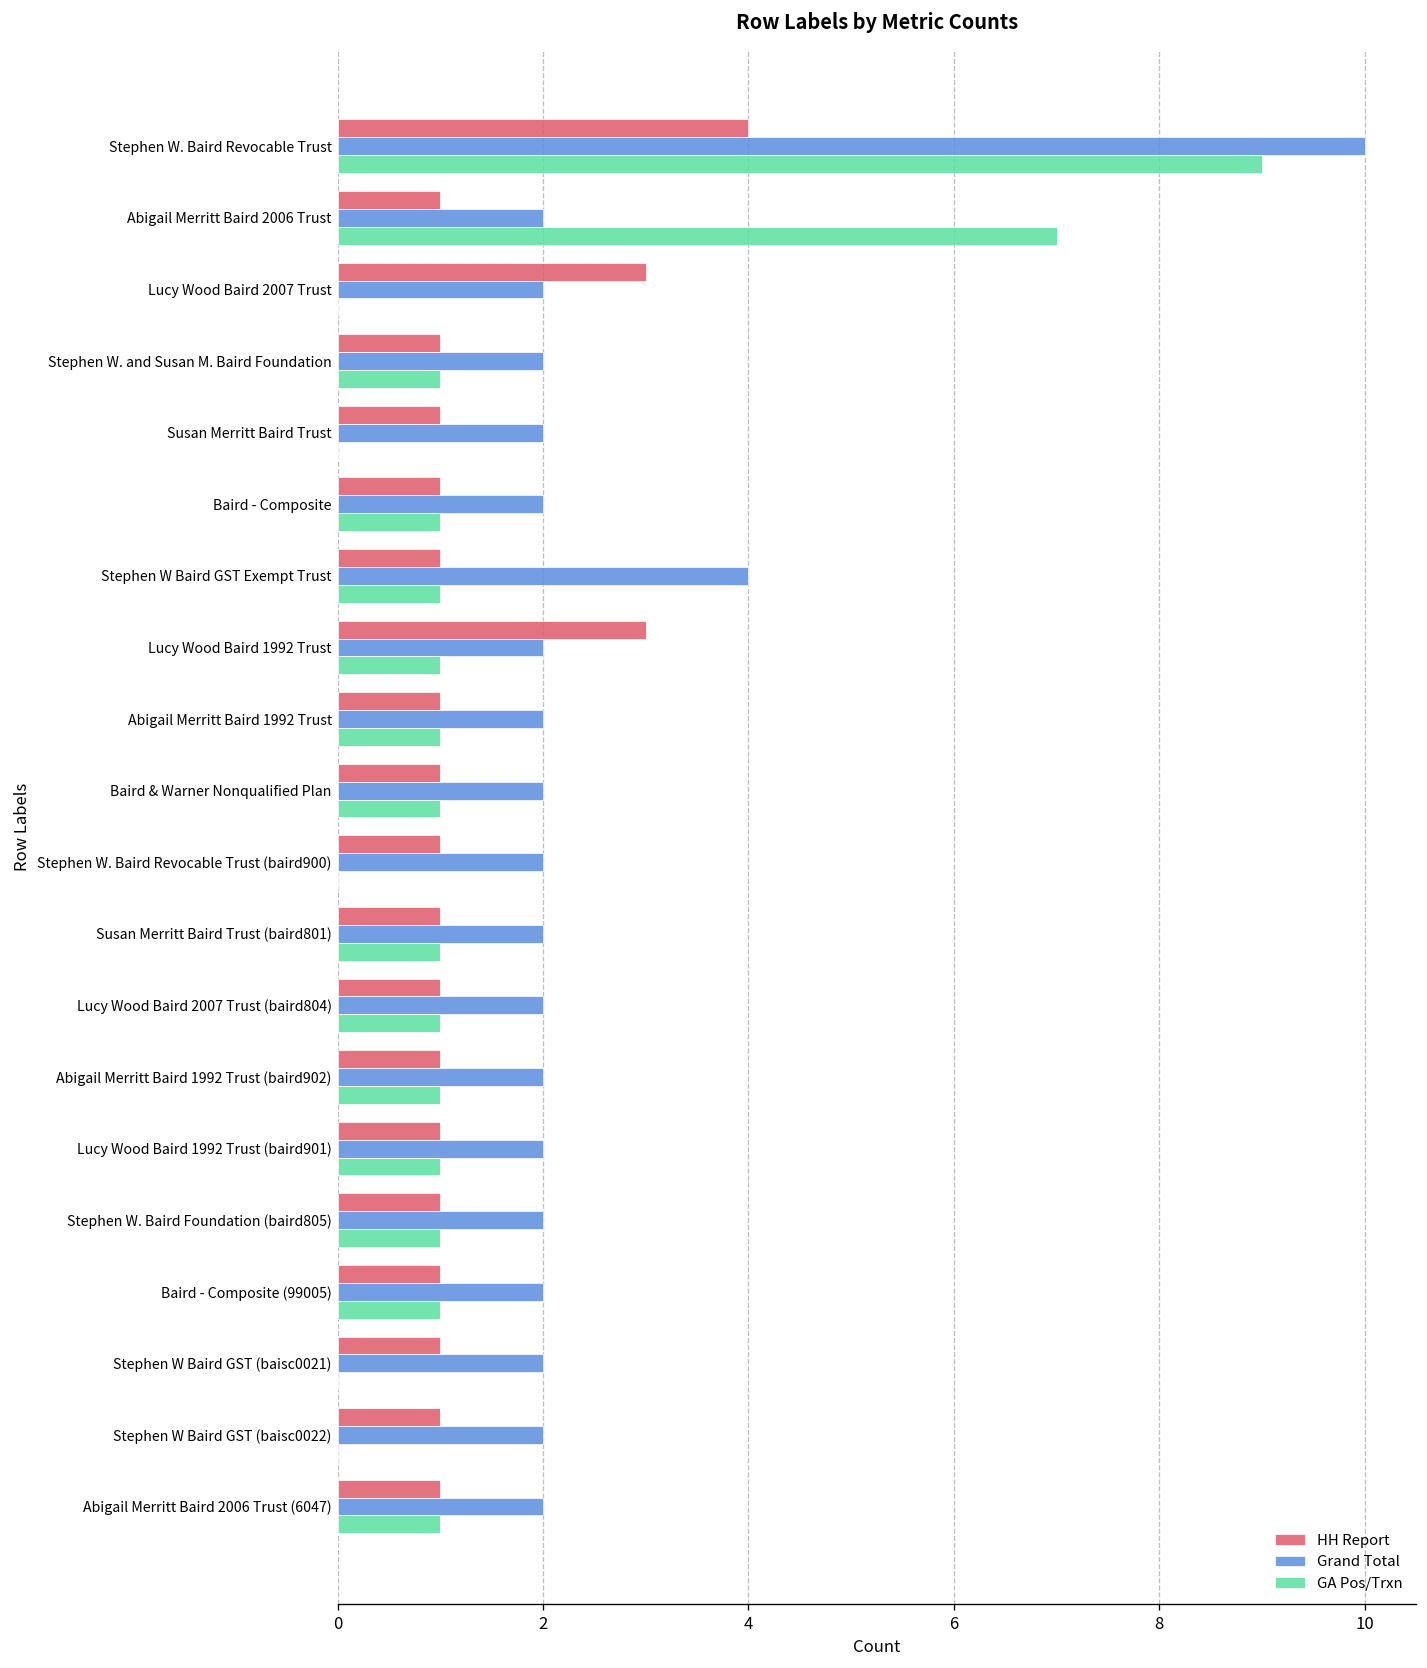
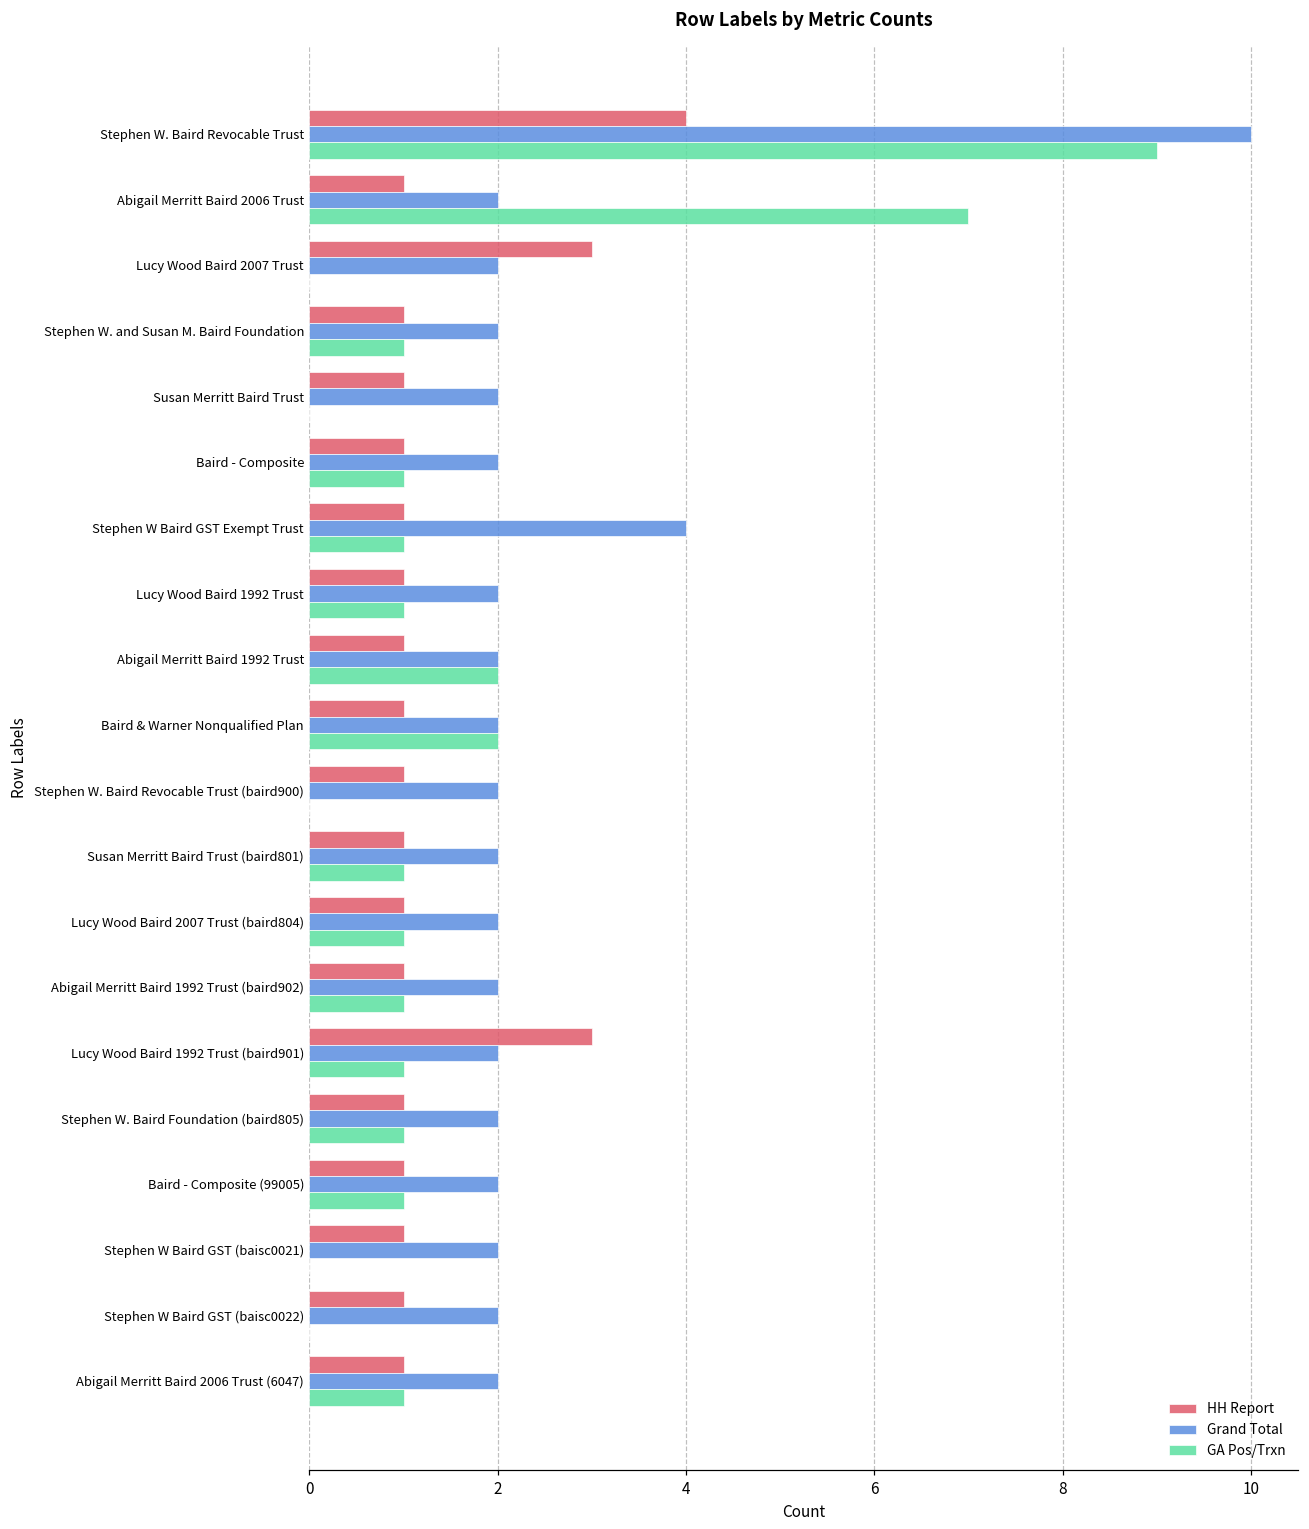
HH Report, Lucy Wood Baird 1992 Trust: 3 -> 1
GA Pos/Trxn, Abigail Merritt Baird 1992 Trust: 1 -> 2
GA Pos/Trxn, Baird & Warner Nonqualified Plan: 1 -> 2
HH Report, Lucy Wood Baird 1992 Trust (baird901): 1 -> 3
